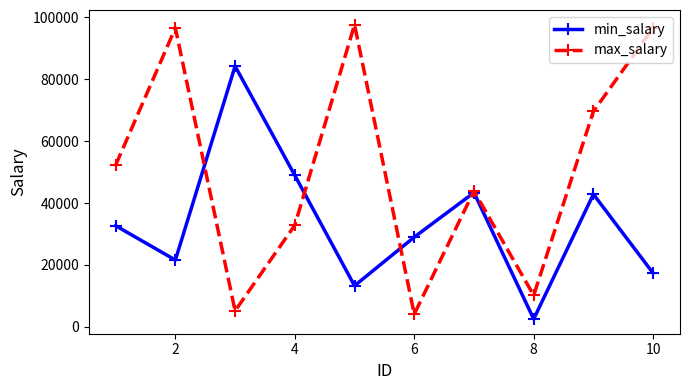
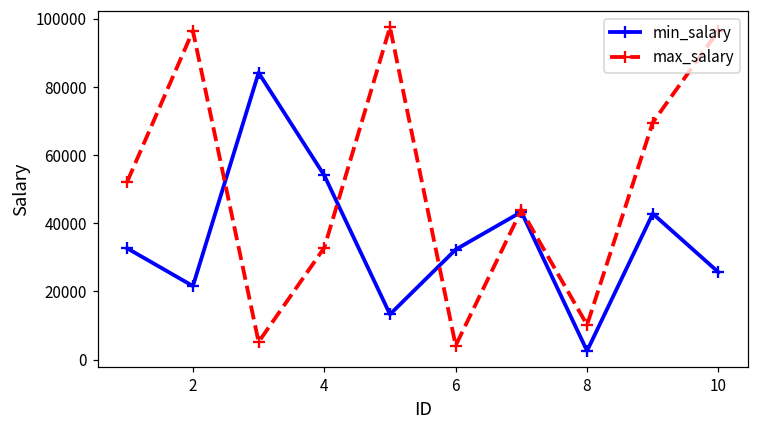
min_salary, 4: 49000 -> 54000
min_salary, 6: 29000 -> 32000
min_salary, 10: 17000 -> 26000
